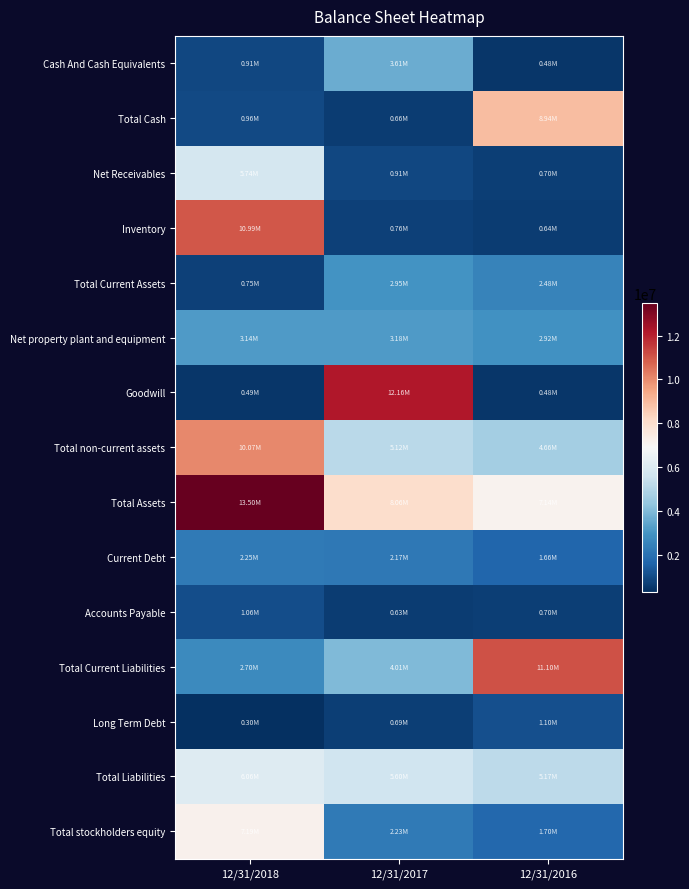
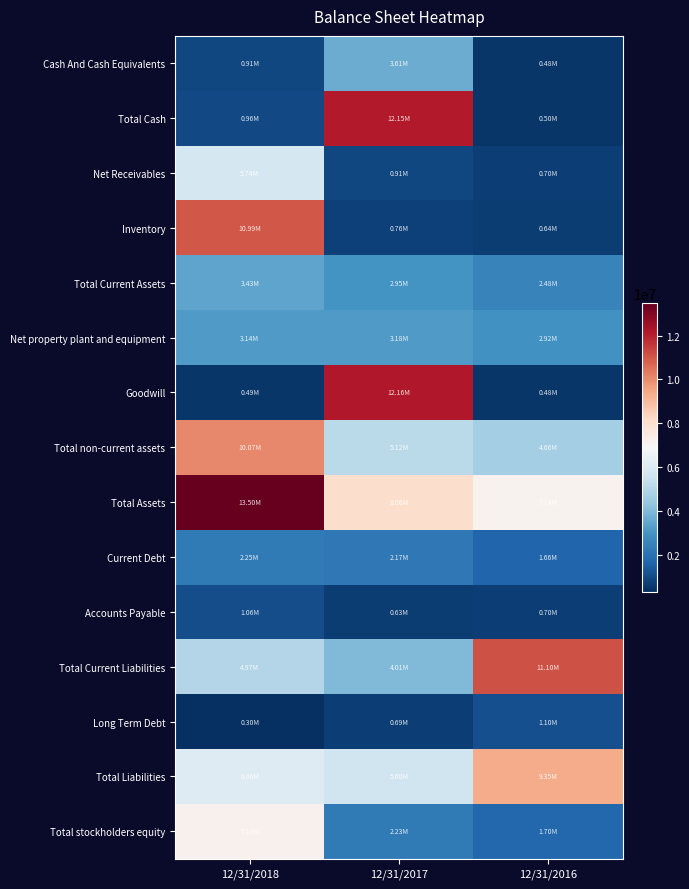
Total Cash, 12/31/2017: 0.66M -> 12.15M
Total Cash, 12/31/2016: 8.94M -> 0.50M
Total Current Assets, 12/31/2018: 0.75M -> 3.43M
Total Current Liabilities, 12/31/2018: 2.70M -> 4.97M
Total Liabilities, 12/31/2016: 5.17M -> 9.35M
